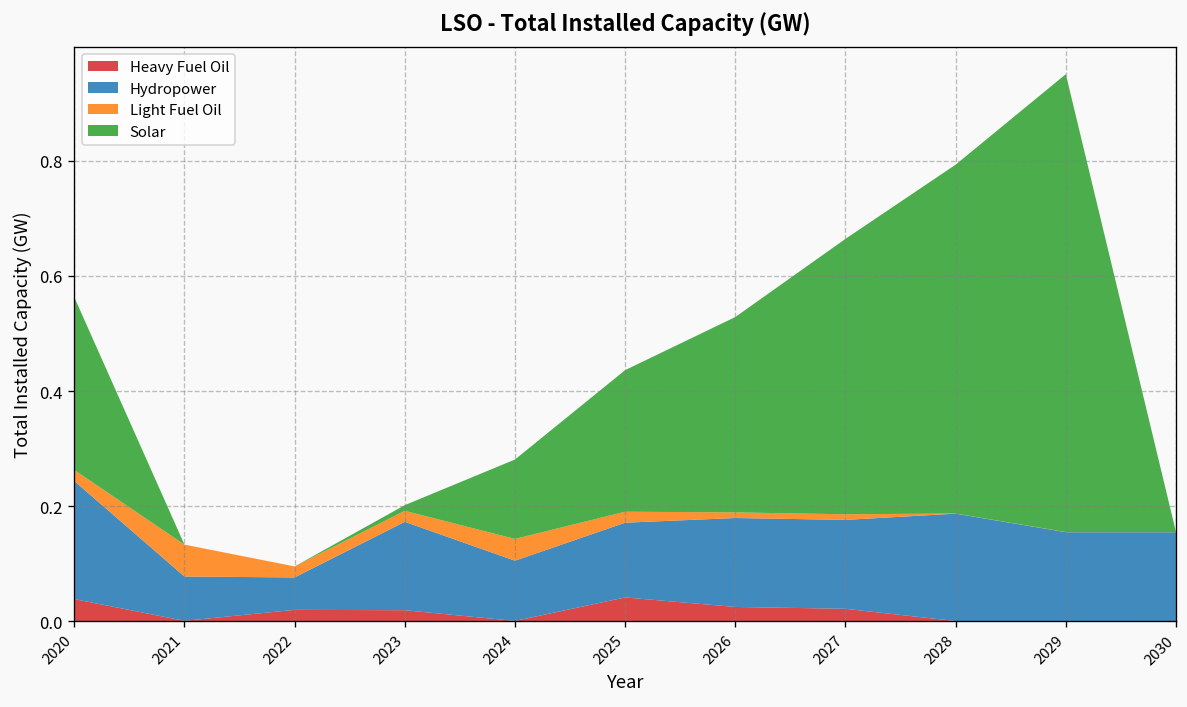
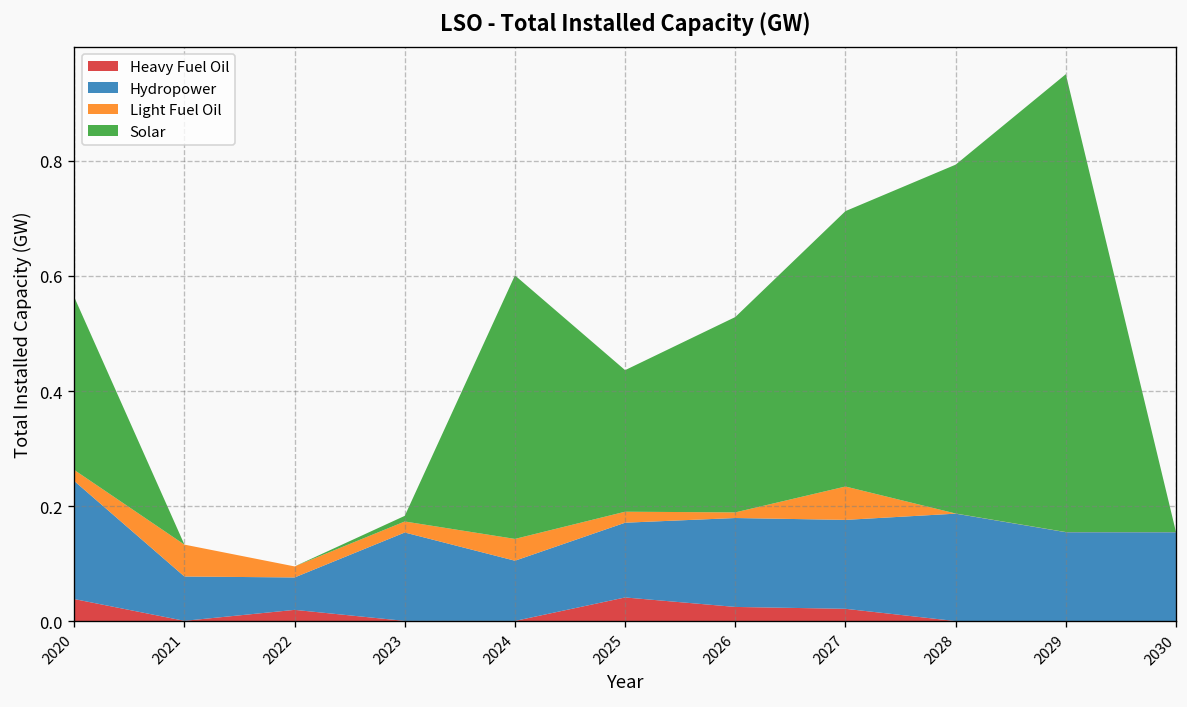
Heavy Fuel Oil, 2023: 0.02 -> 0.00
Solar, 2024: 0.14 -> 0.46
Light Fuel Oil, 2027: 0.01 -> 0.06
